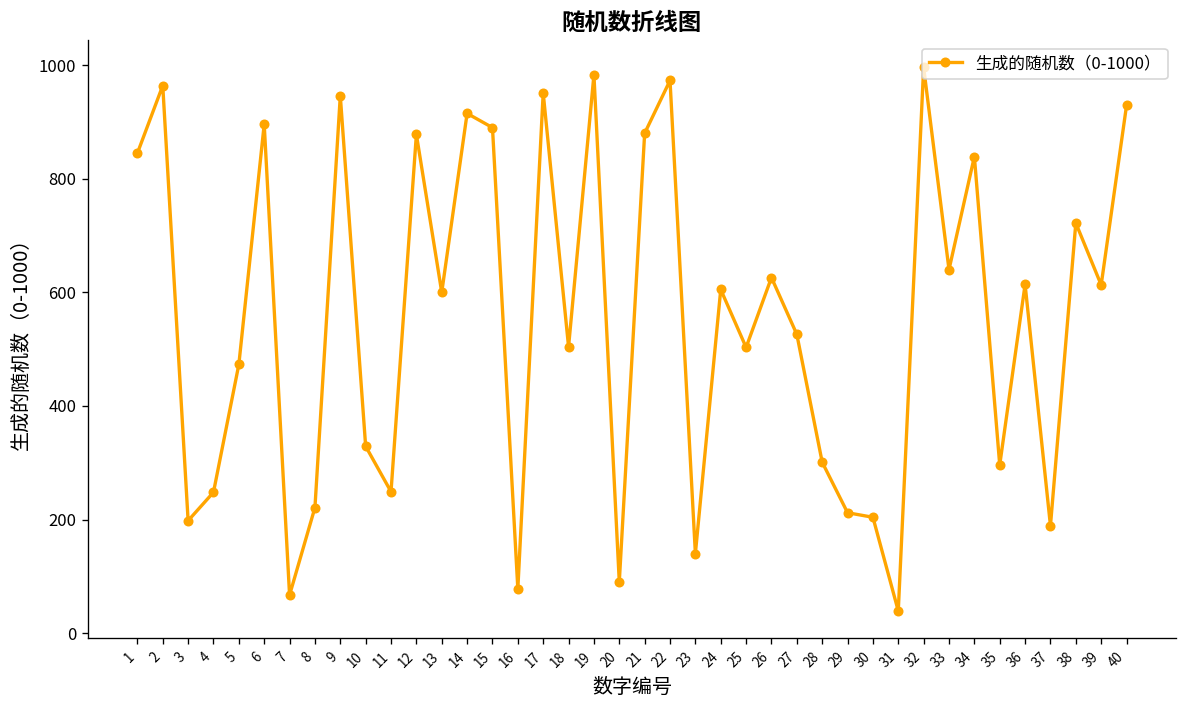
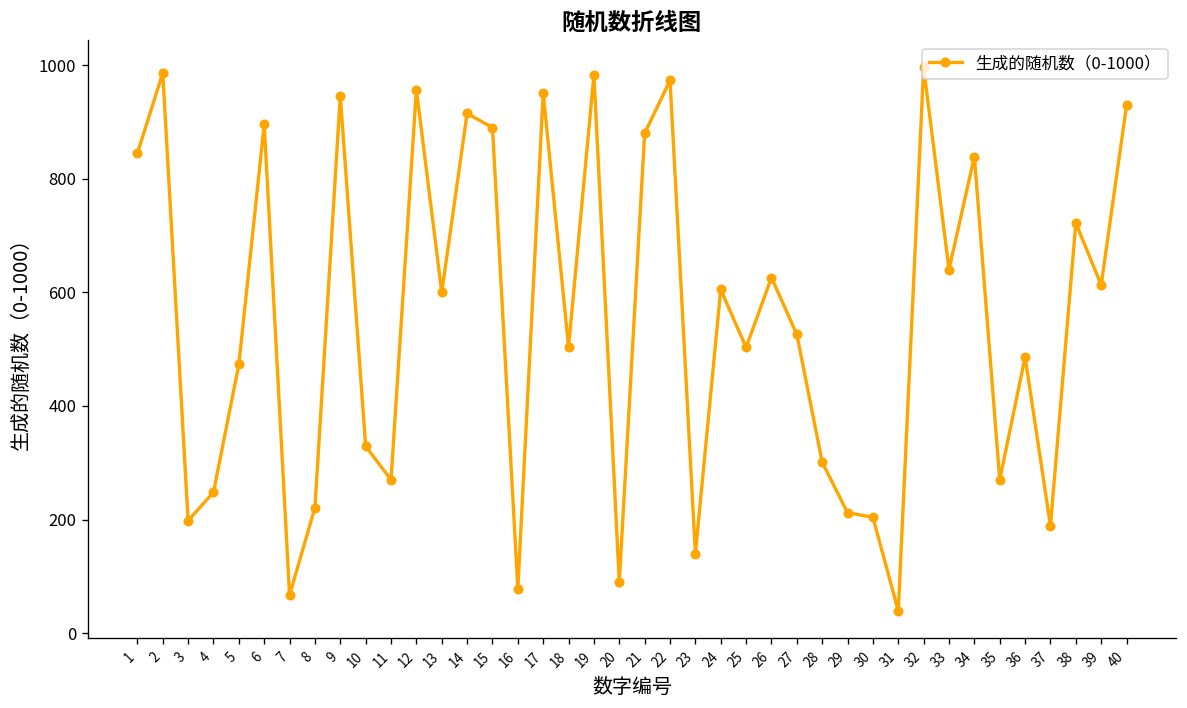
2: 960 -> 990
11: 250 -> 270
12: 880 -> 960
35: 300 -> 270
36: 610 -> 490
